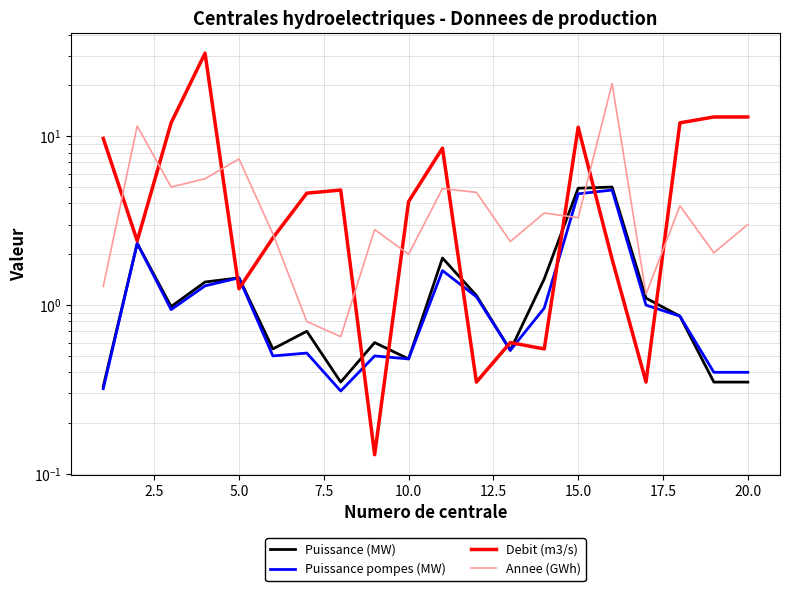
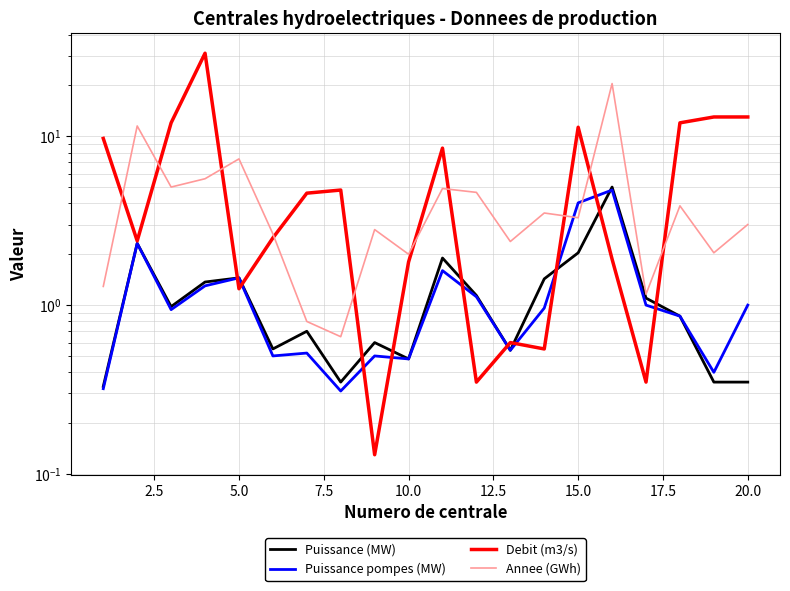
Debit (m3/s), 10.0: 4.1 -> 1.8
Puissance (MW), 15.0: 4.9 -> 2.0
Puissance pompes (MW), 15.0: 4.6 -> 4.0
Puissance pompes (MW), 20.0: 0.4 -> 1.0
